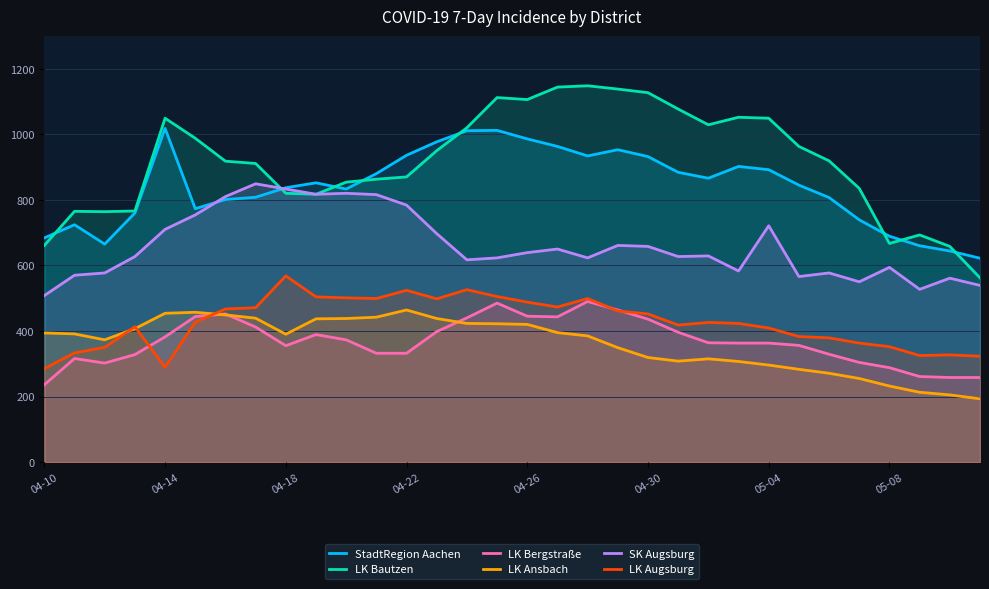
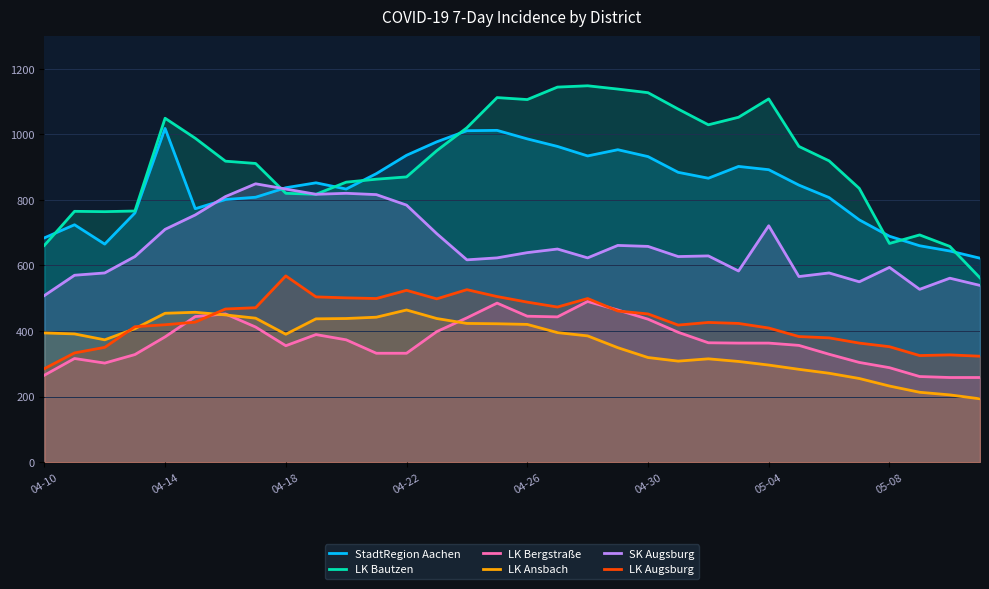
LK Bergstraße, 04-10: 240 -> 270
LK Augsburg, 04-14: 290 -> 420
LK Bautzen, 05-04: 1050 -> 1110
